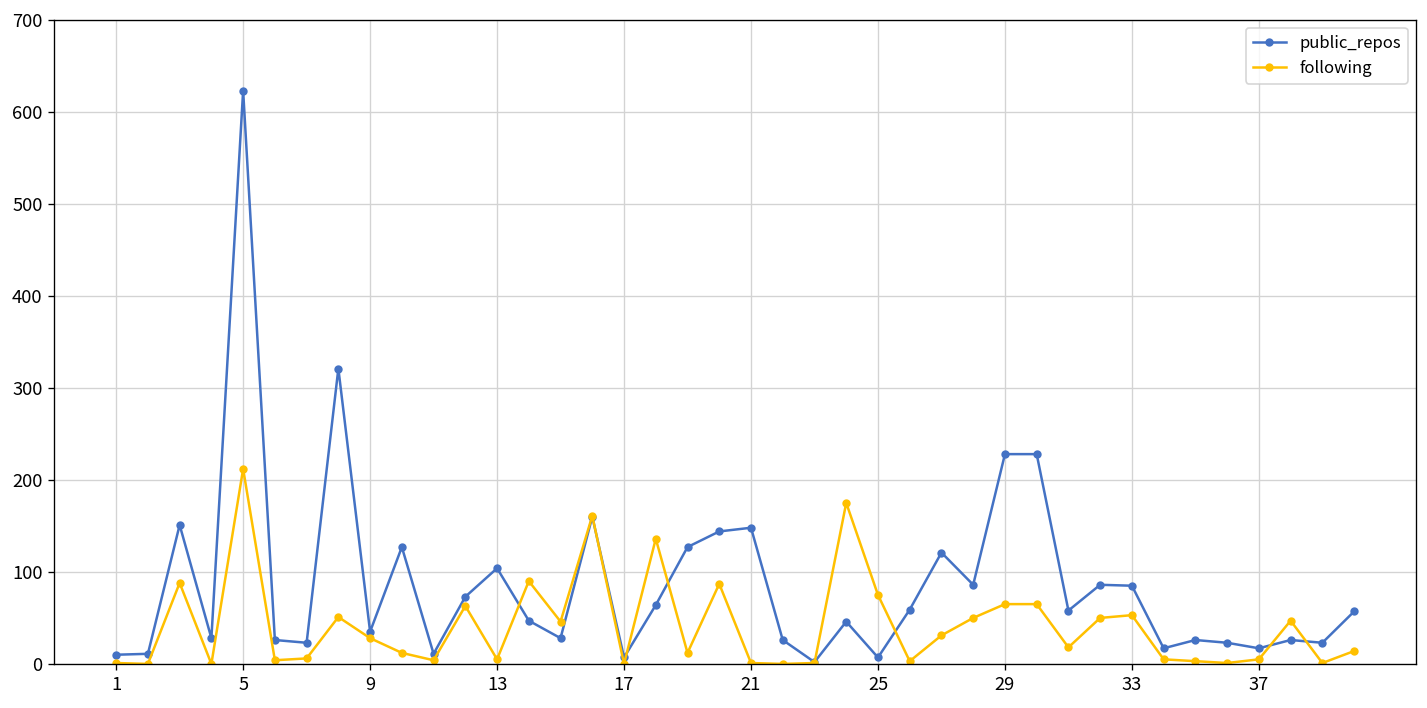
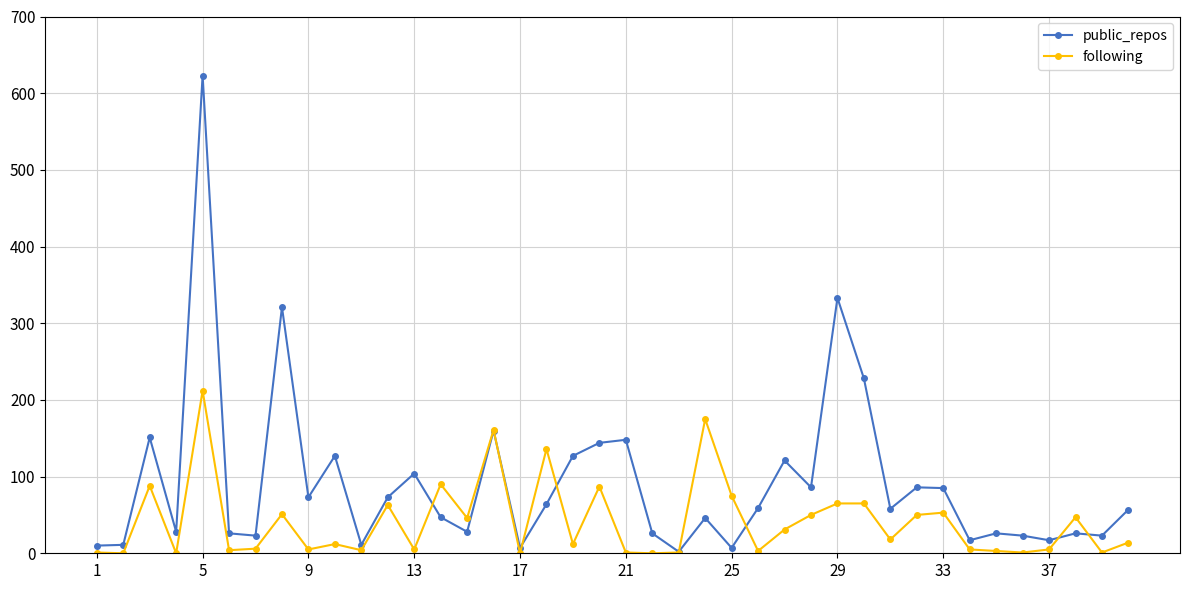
public_repos, 9: 40 -> 70
following, 9: 30 -> 10
public_repos, 29: 230 -> 330
